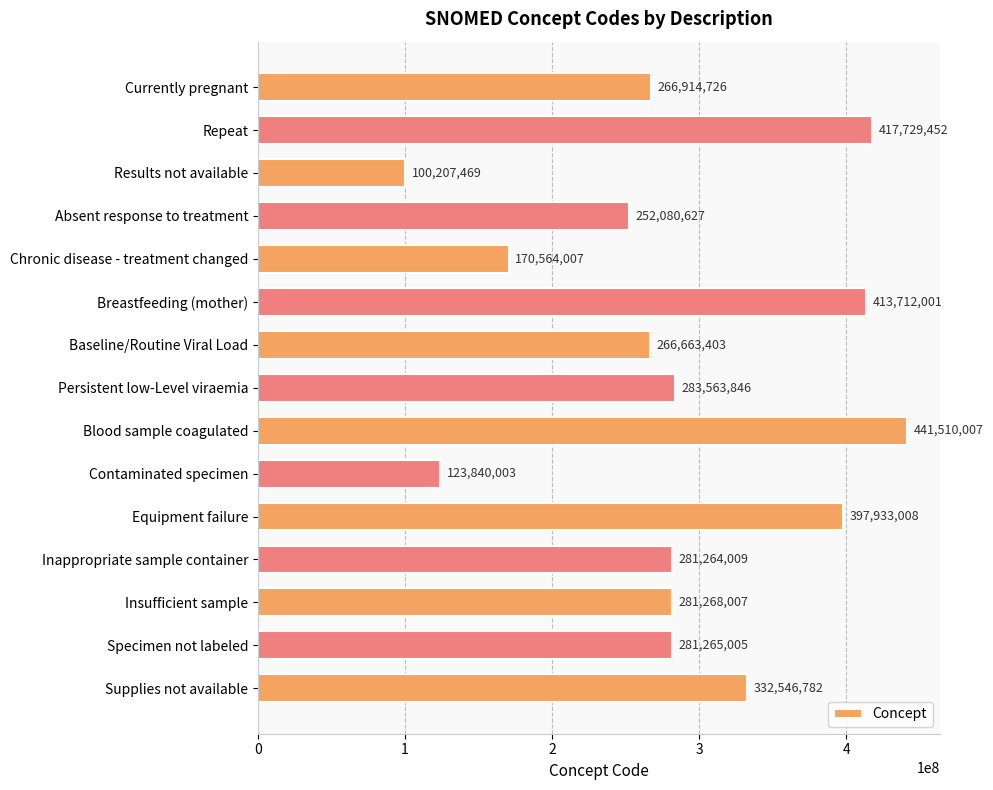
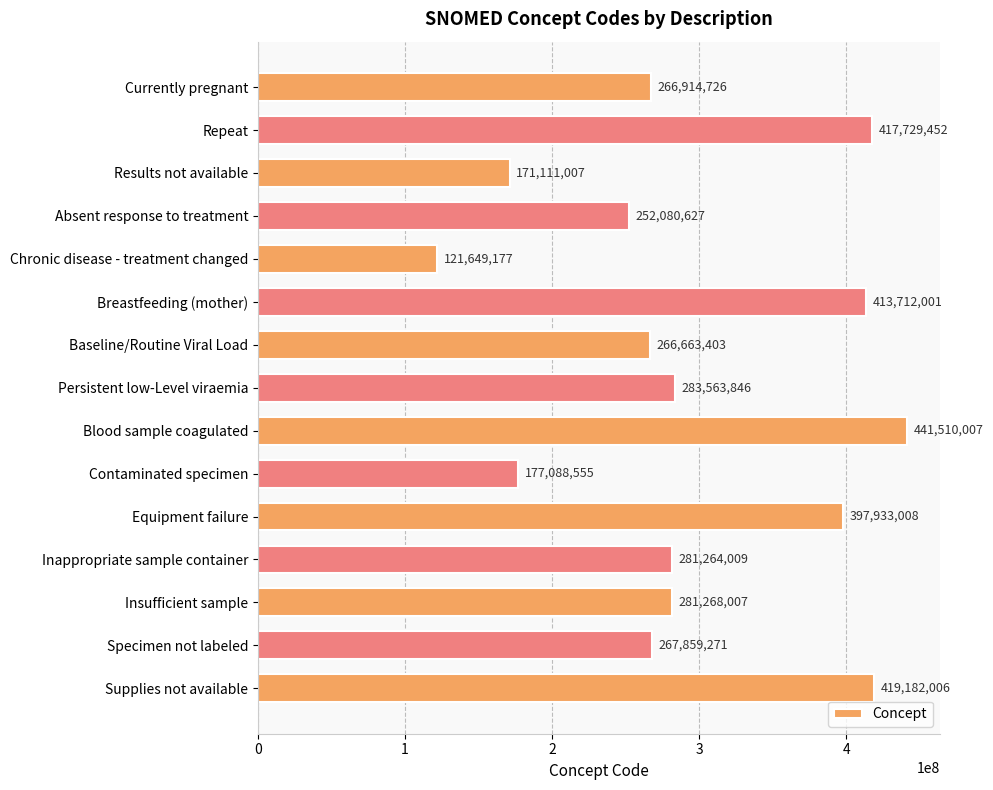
Results not available: 100,207,469 -> 171,111,007
Chronic disease - treatment changed: 170,564,007 -> 121,649,177
Contaminated specimen: 123,840,003 -> 177,088,555
Specimen not labeled: 281,265,005 -> 267,859,271
Supplies not available: 332,546,782 -> 419,182,006
